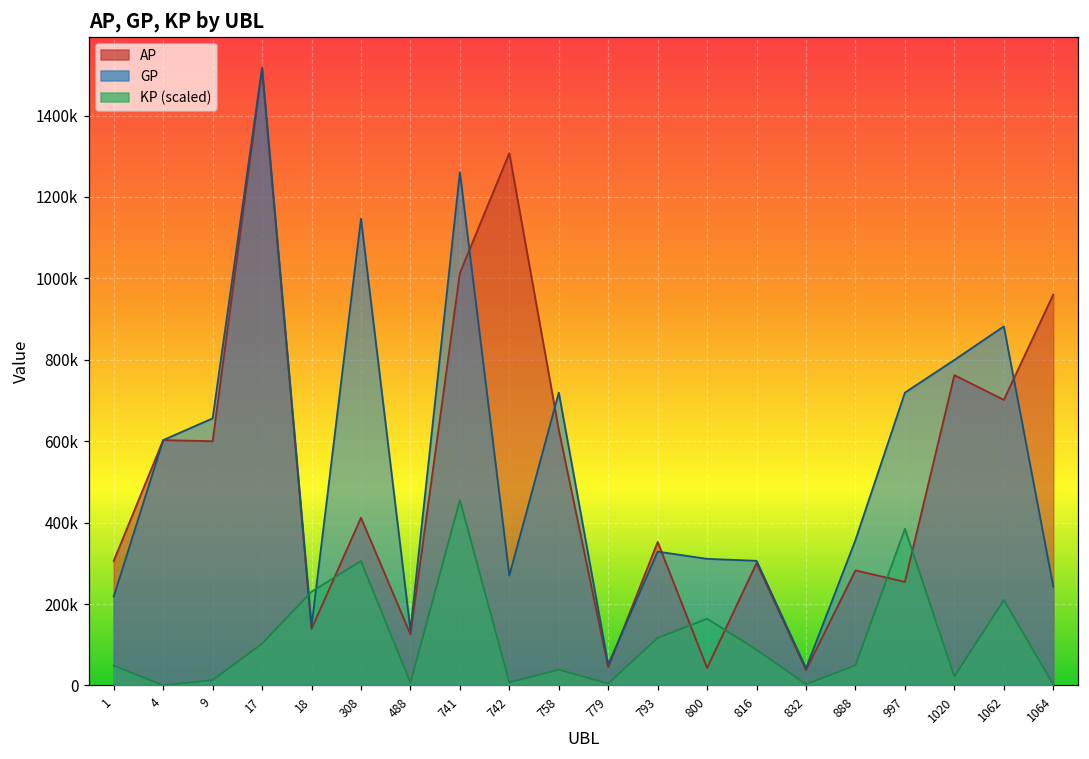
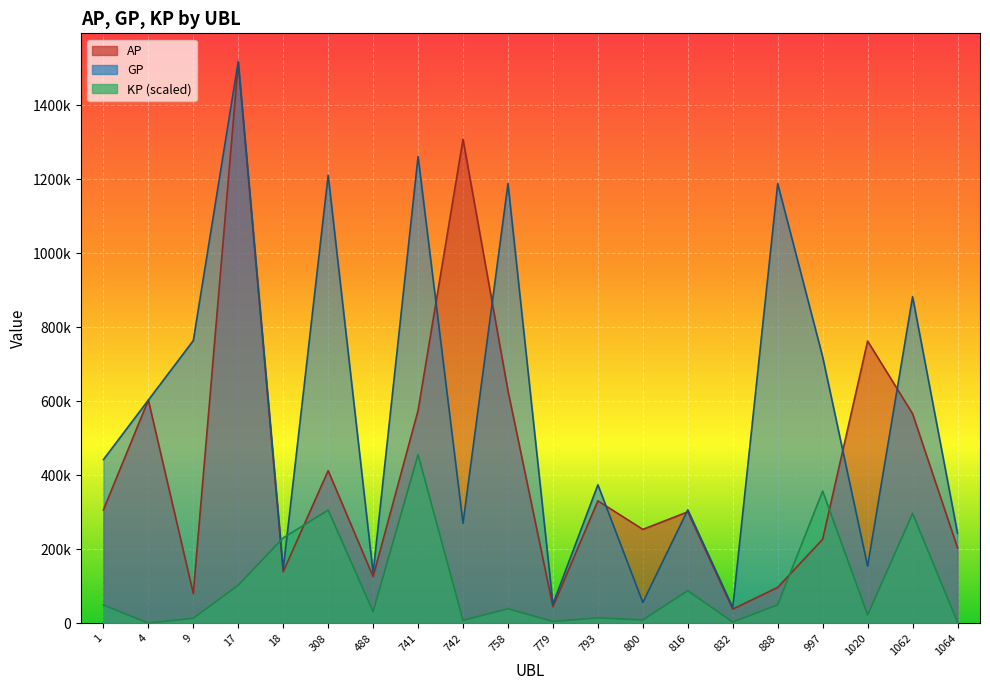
GP, 1: 220000 -> 440000
AP, 9: 600000 -> 80000
GP, 9: 660000 -> 760000
GP, 308: 1150000 -> 1210000
KP (scaled), 488: 10000 -> 30000
AP, 741: 1010000 -> 570000
GP, 758: 720000 -> 1190000
AP, 793: 350000 -> 330000
GP, 793: 330000 -> 370000
KP (scaled), 793: 120000 -> 10000
AP, 800: 40000 -> 250000
GP, 800: 310000 -> 60000
KP (scaled), 800: 160000 -> 10000
AP, 888: 280000 -> 100000
GP, 888: 360000 -> 1190000
AP, 997: 250000 -> 230000
KP (scaled), 997: 380000 -> 360000
GP, 1020: 800000 -> 150000
AP, 1062: 700000 -> 570000
KP (scaled), 1062: 210000 -> 300000
AP, 1064: 960000 -> 200000
